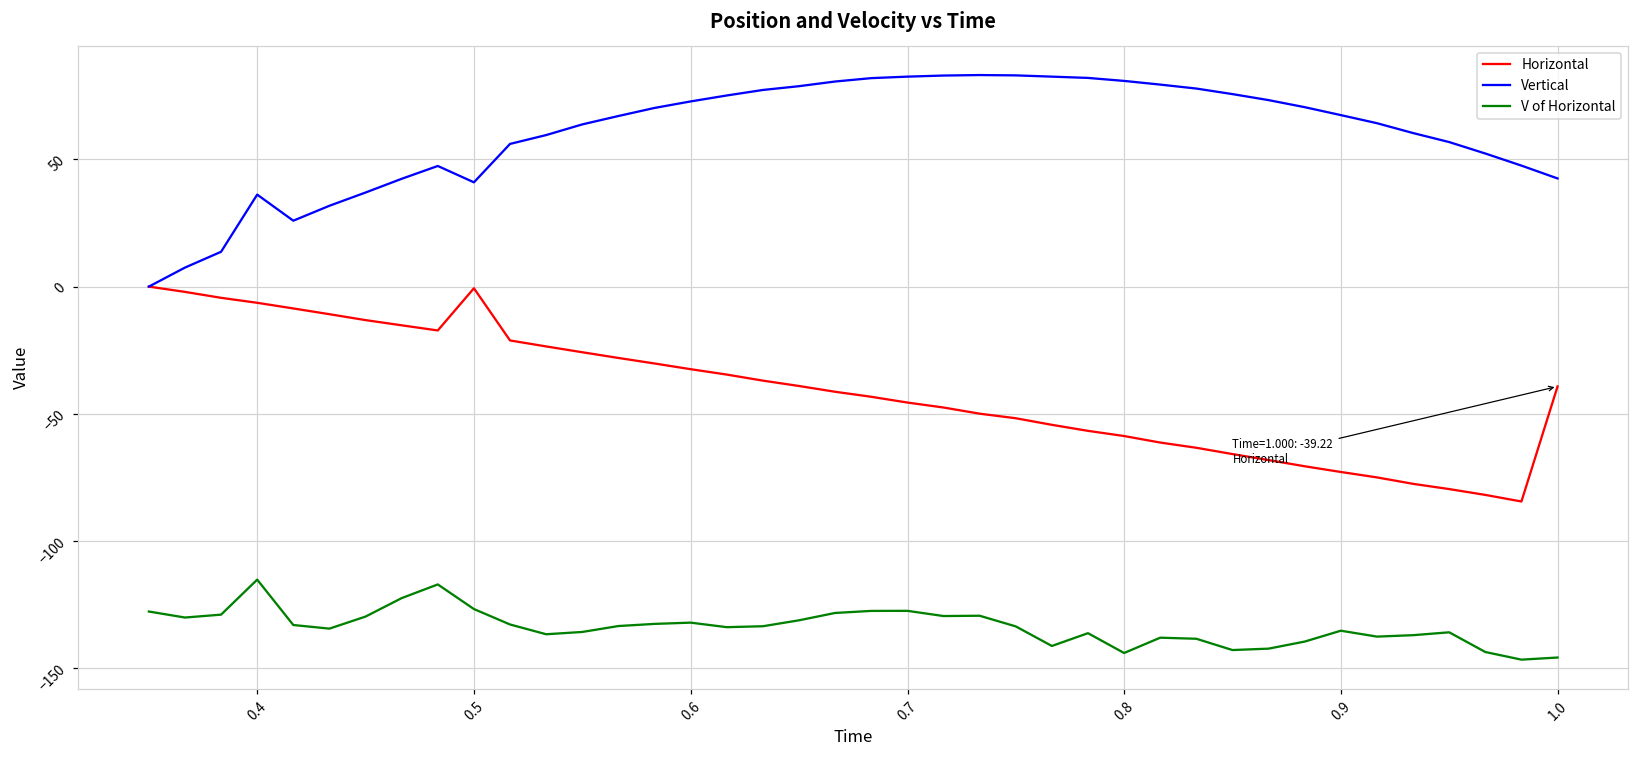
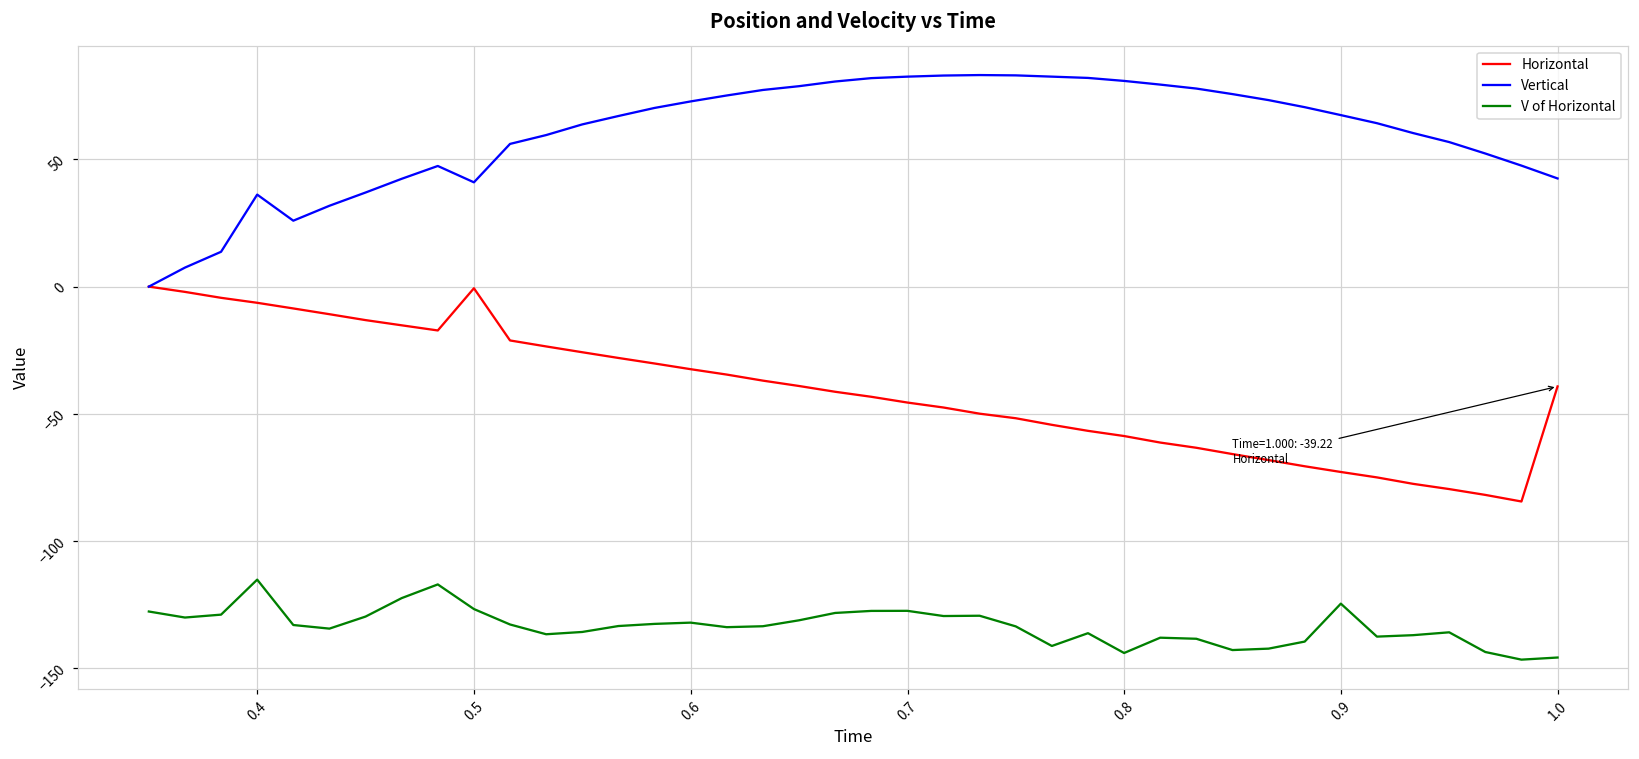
V of Horizontal, 0.9: -135 -> -125
